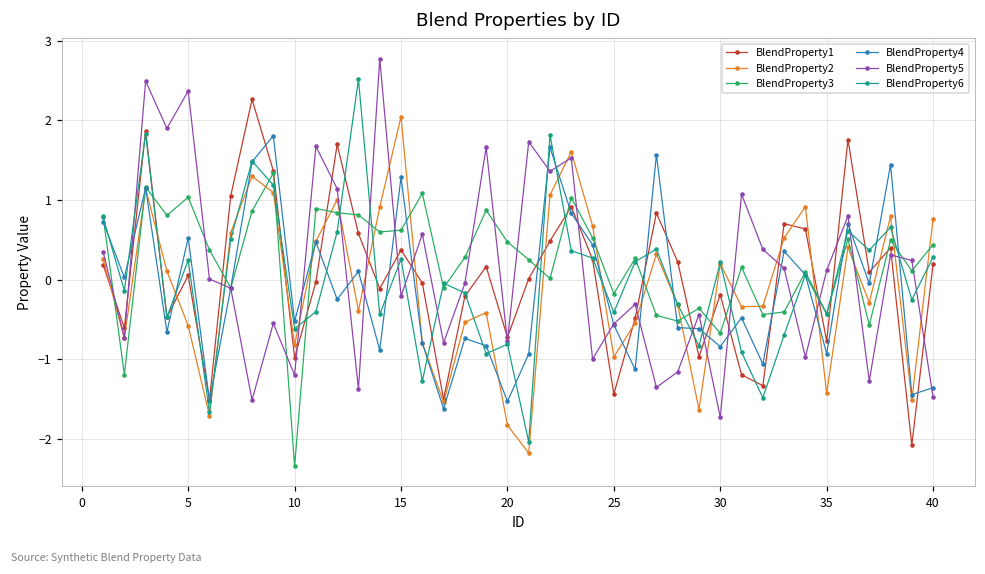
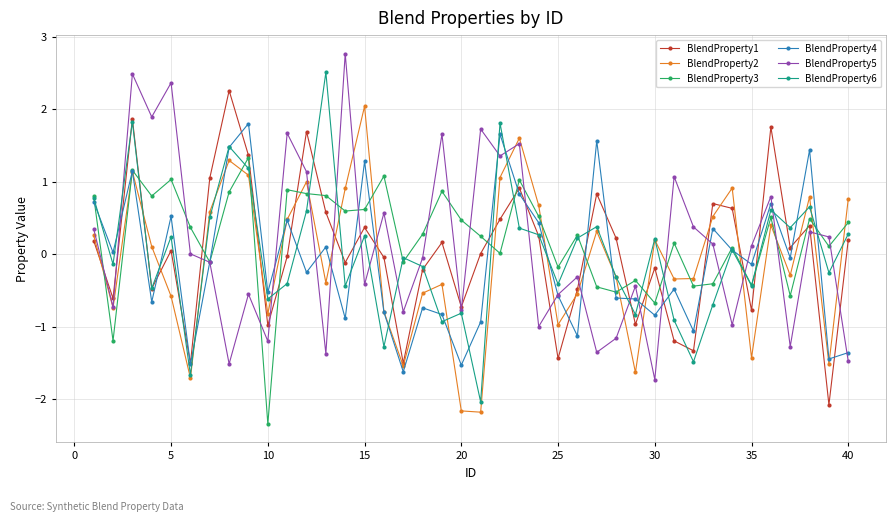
BlendProperty5, 15: -0.2 -> -0.4
BlendProperty2, 20: -1.8 -> -2.2
BlendProperty4, 35: -0.9 -> -0.1
